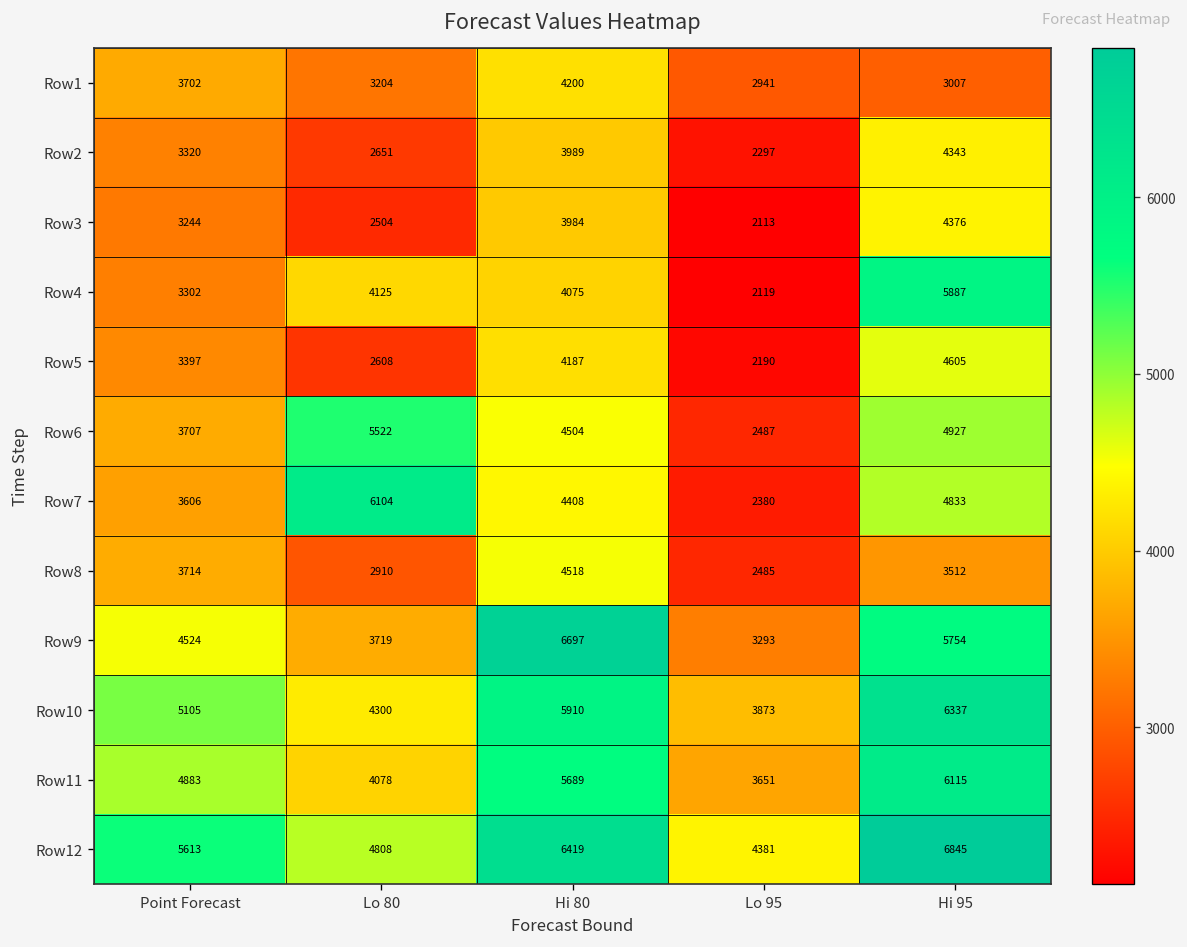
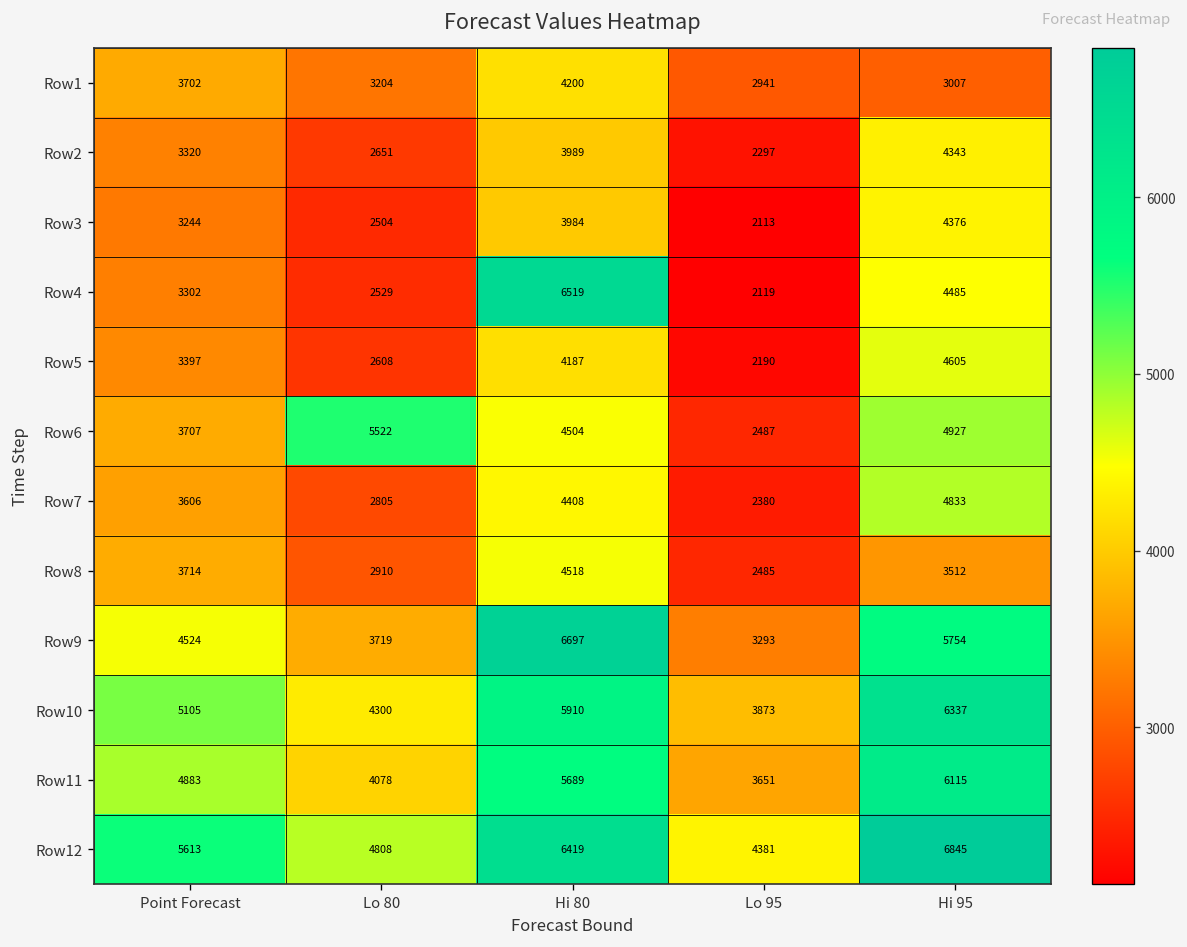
Row4, Lo 80: 4125 -> 2529
Row4, Hi 80: 4075 -> 6519
Row4, Hi 95: 5887 -> 4485
Row7, Lo 80: 6104 -> 2805
